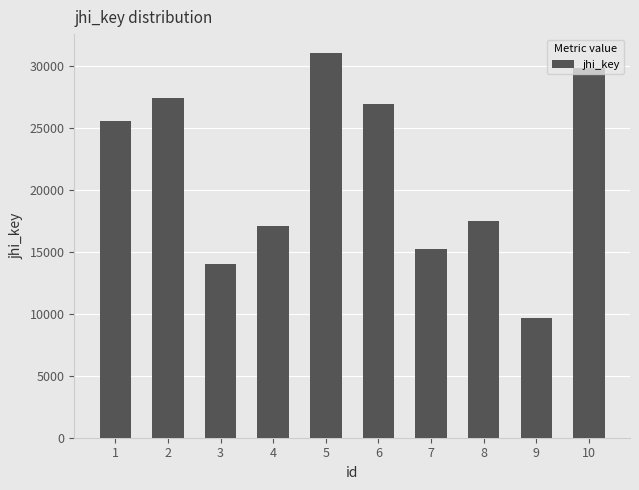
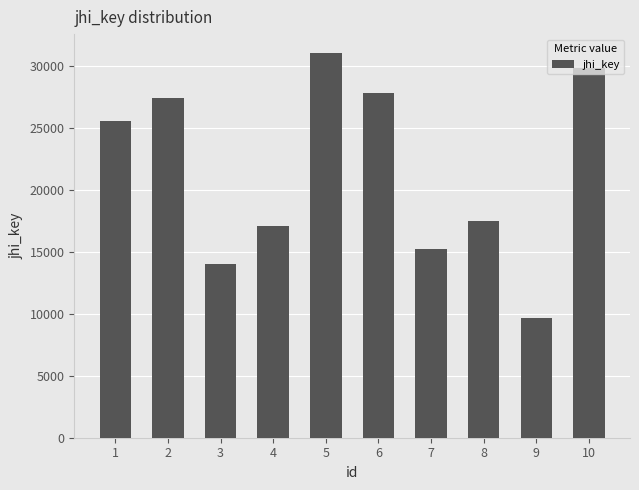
6: 26900 -> 27900
